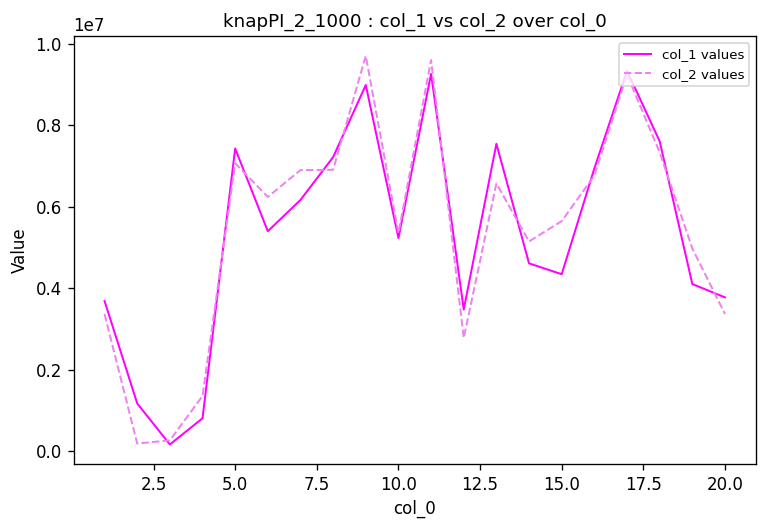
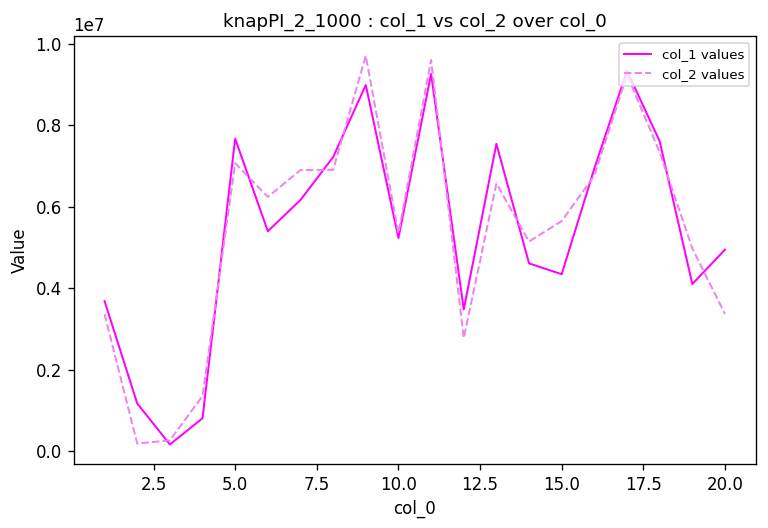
col_1 values, 5.0: 7400000 -> 7700000
col_1 values, 20.0: 3800000 -> 4900000
